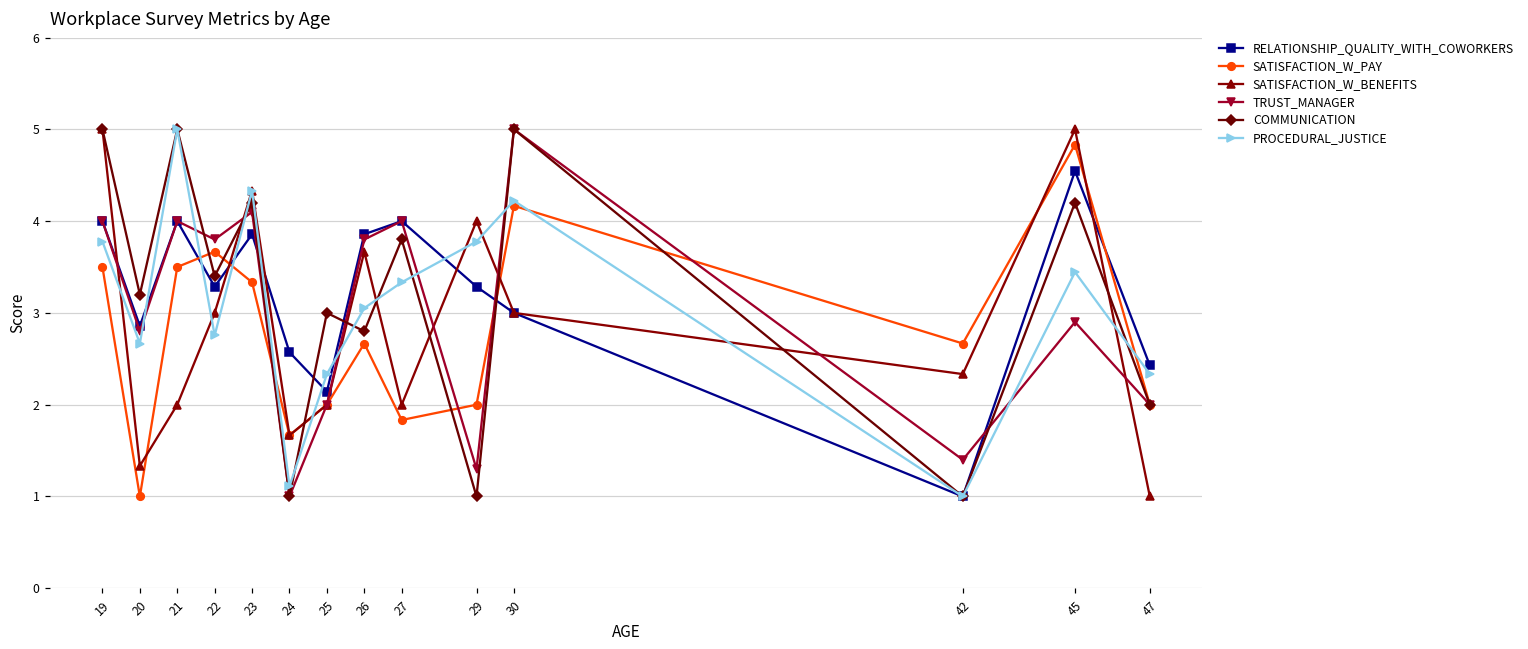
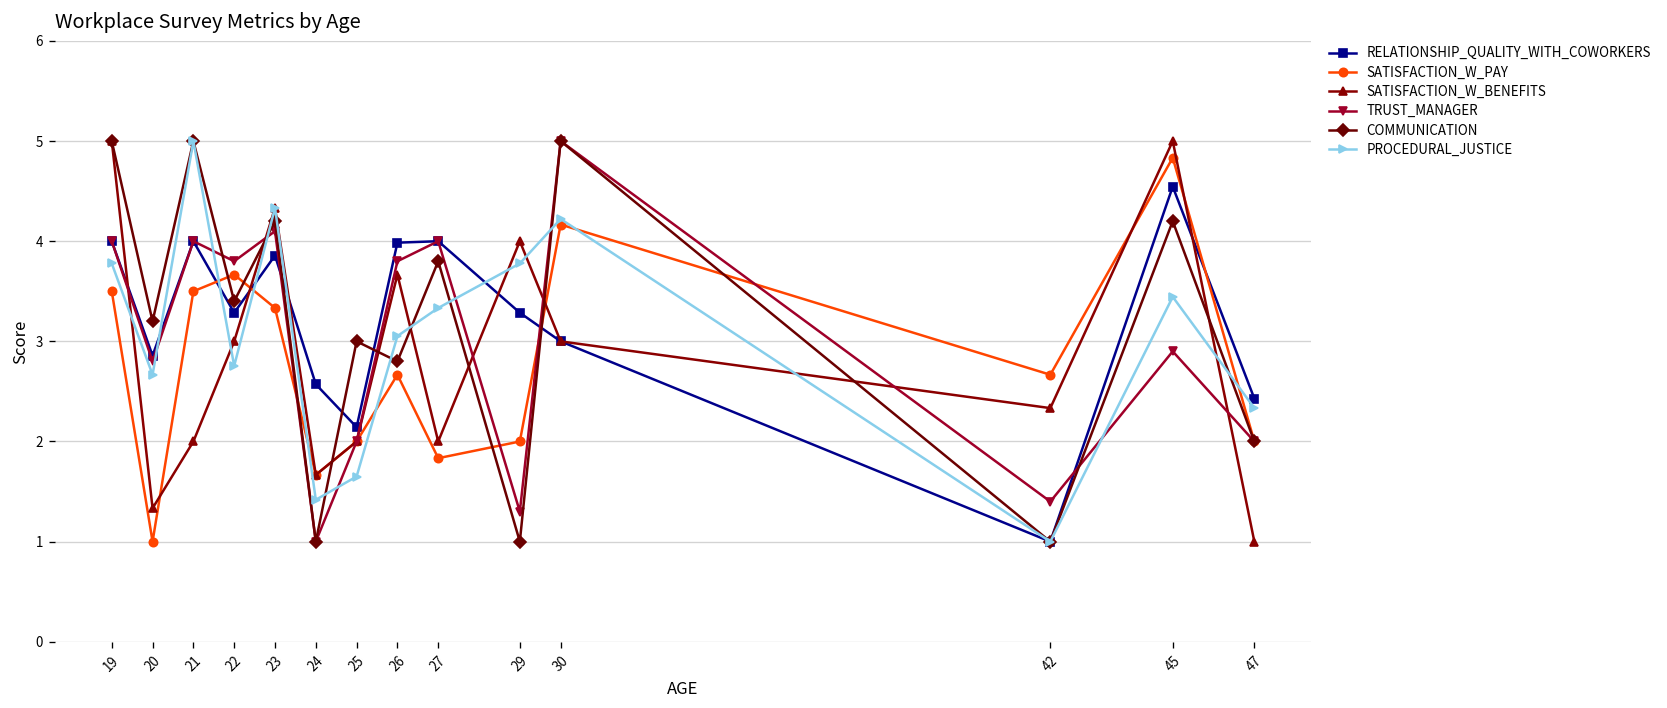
PROCEDURAL_JUSTICE, 24: 1.1 -> 1.4
PROCEDURAL_JUSTICE, 25: 2.3 -> 1.7
RELATIONSHIP_QUALITY_WITH_COWORKERS, 26: 3.9 -> 4.0
